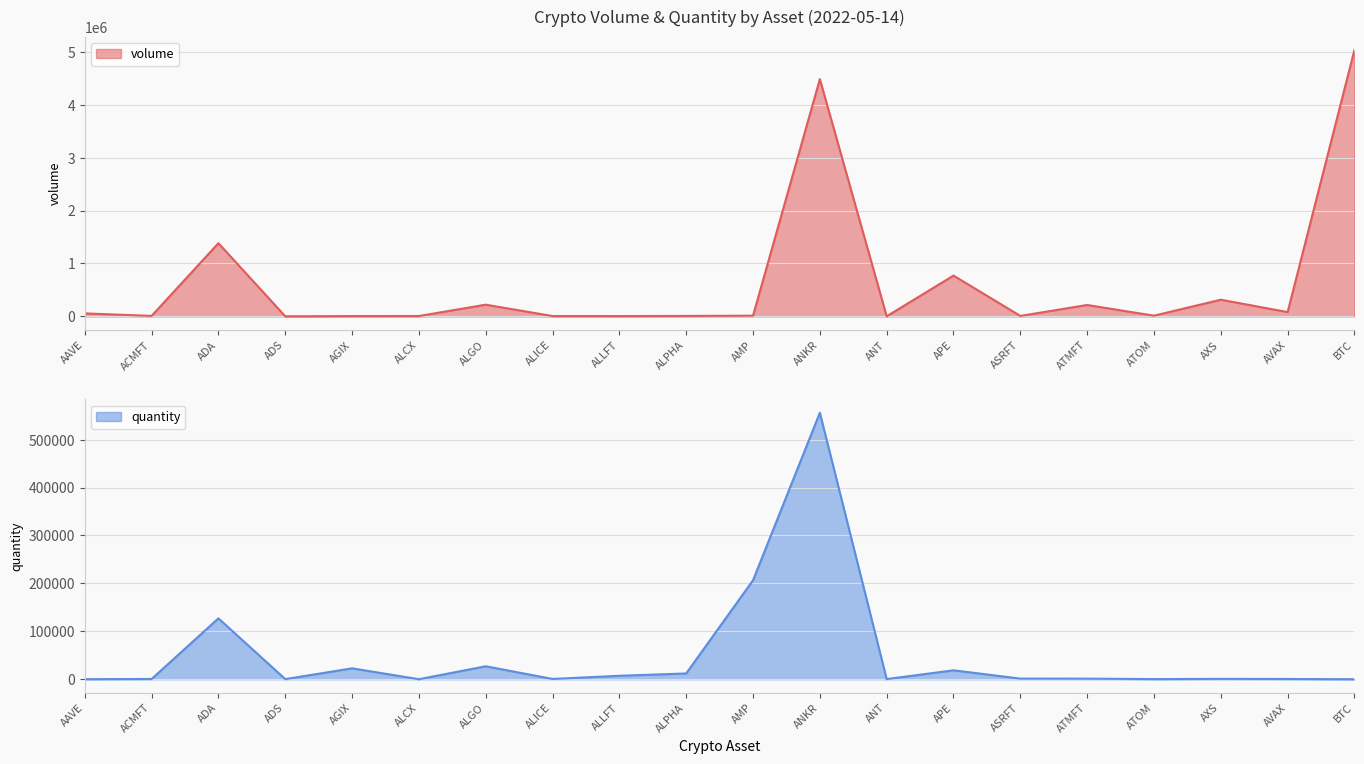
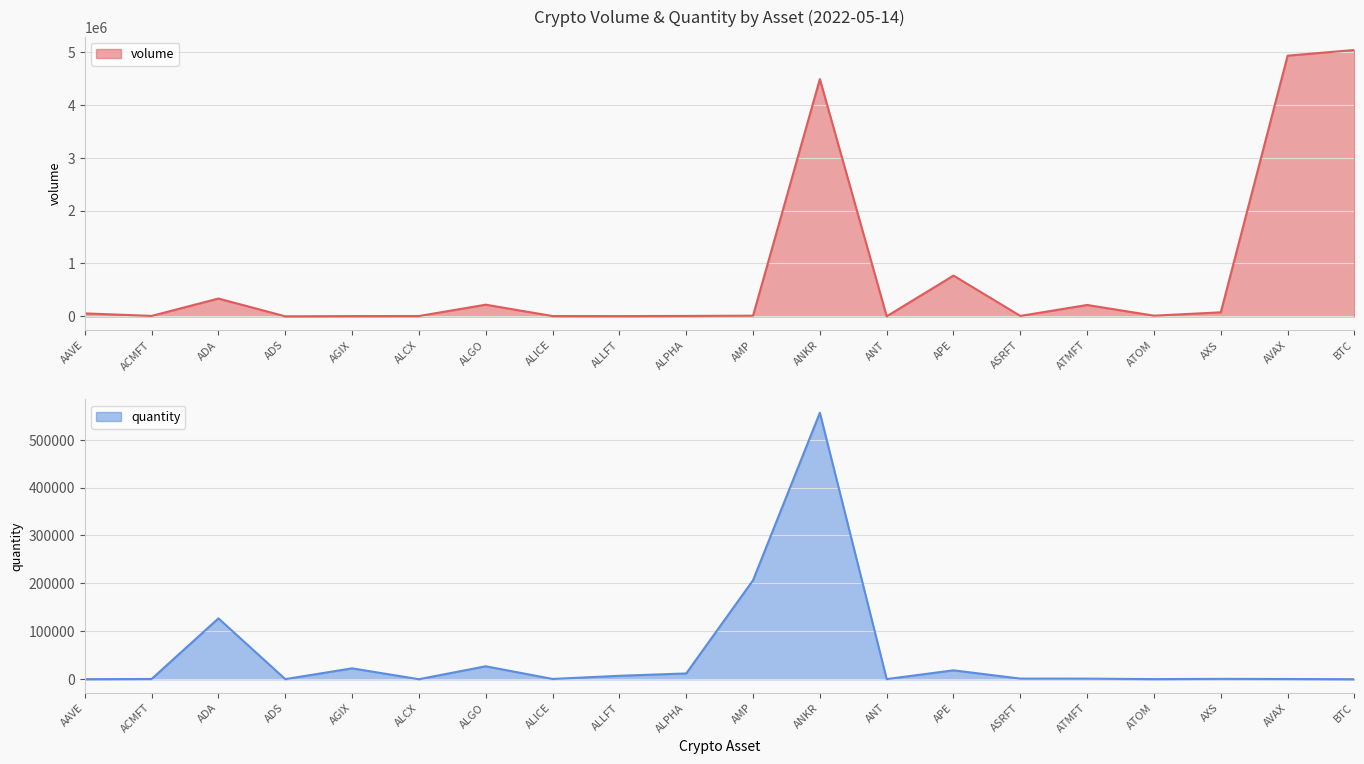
Crypto Volume & Quantity by Asset (2022-05-14), ADA: 1400000 -> 300000
Crypto Volume & Quantity by Asset (2022-05-14), AXS: 300000 -> 100000
Crypto Volume & Quantity by Asset (2022-05-14), AVAX: 100000 -> 4900000
